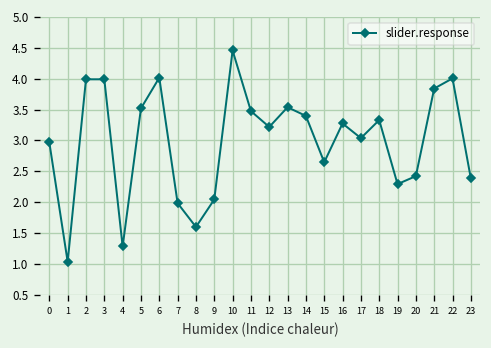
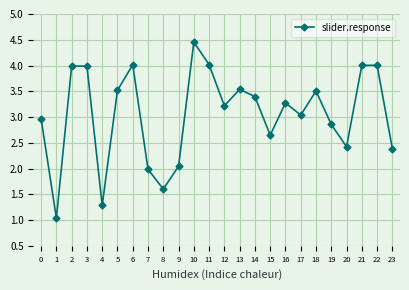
11: 3.5 -> 4.0
18: 3.3 -> 3.5
19: 2.3 -> 2.9
21: 3.8 -> 4.0
